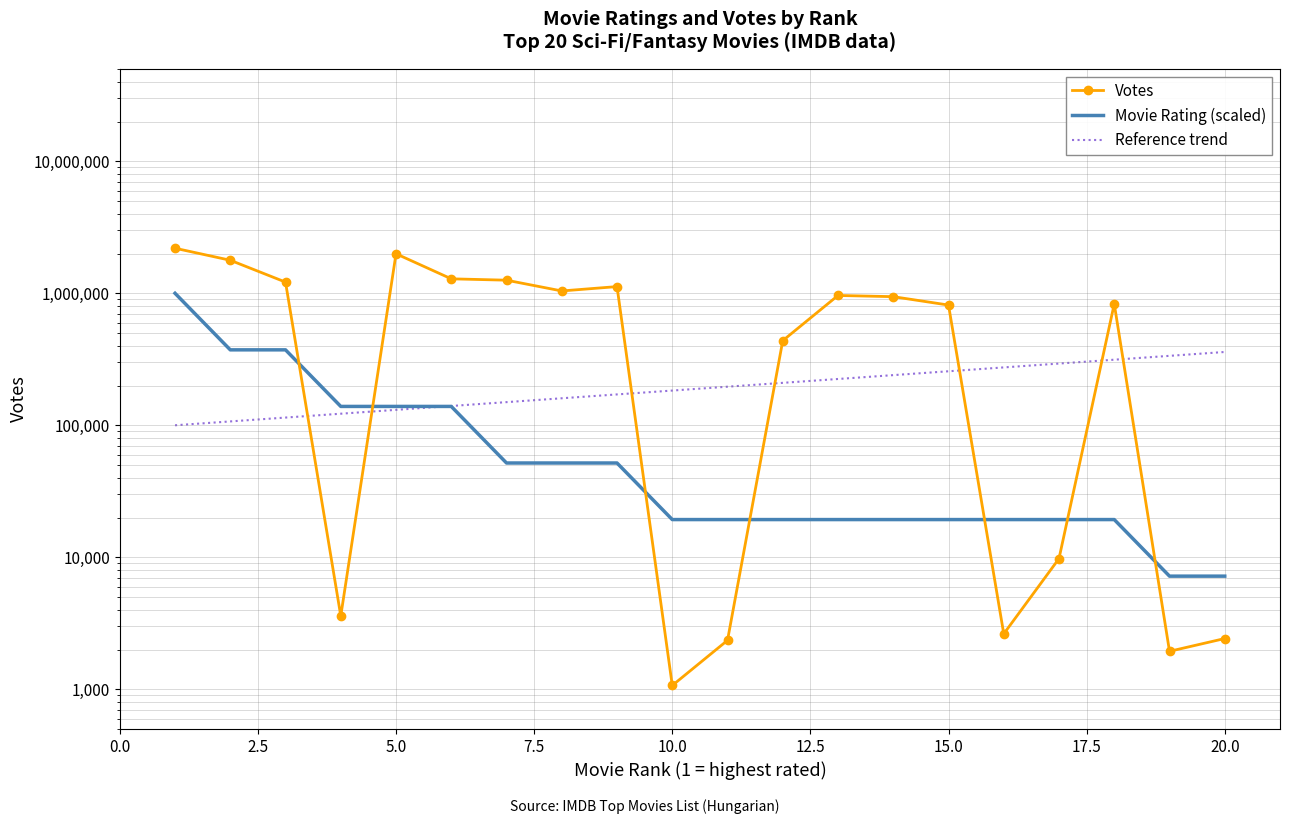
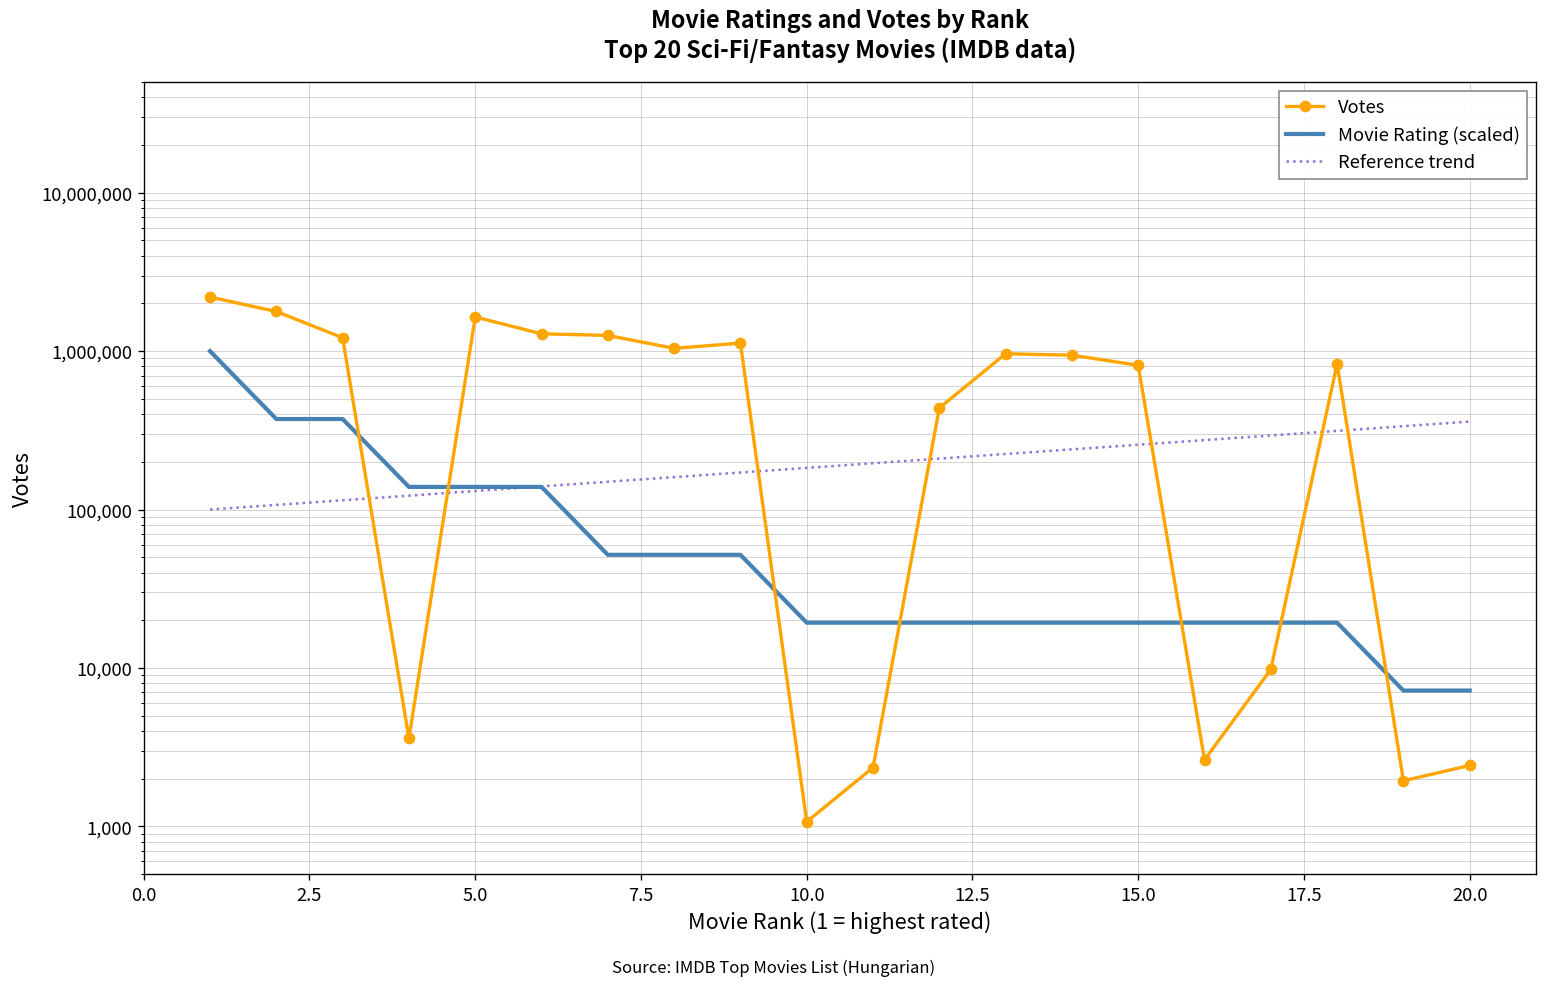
Votes, 5.0: 2,000,000 -> 1,600,000
